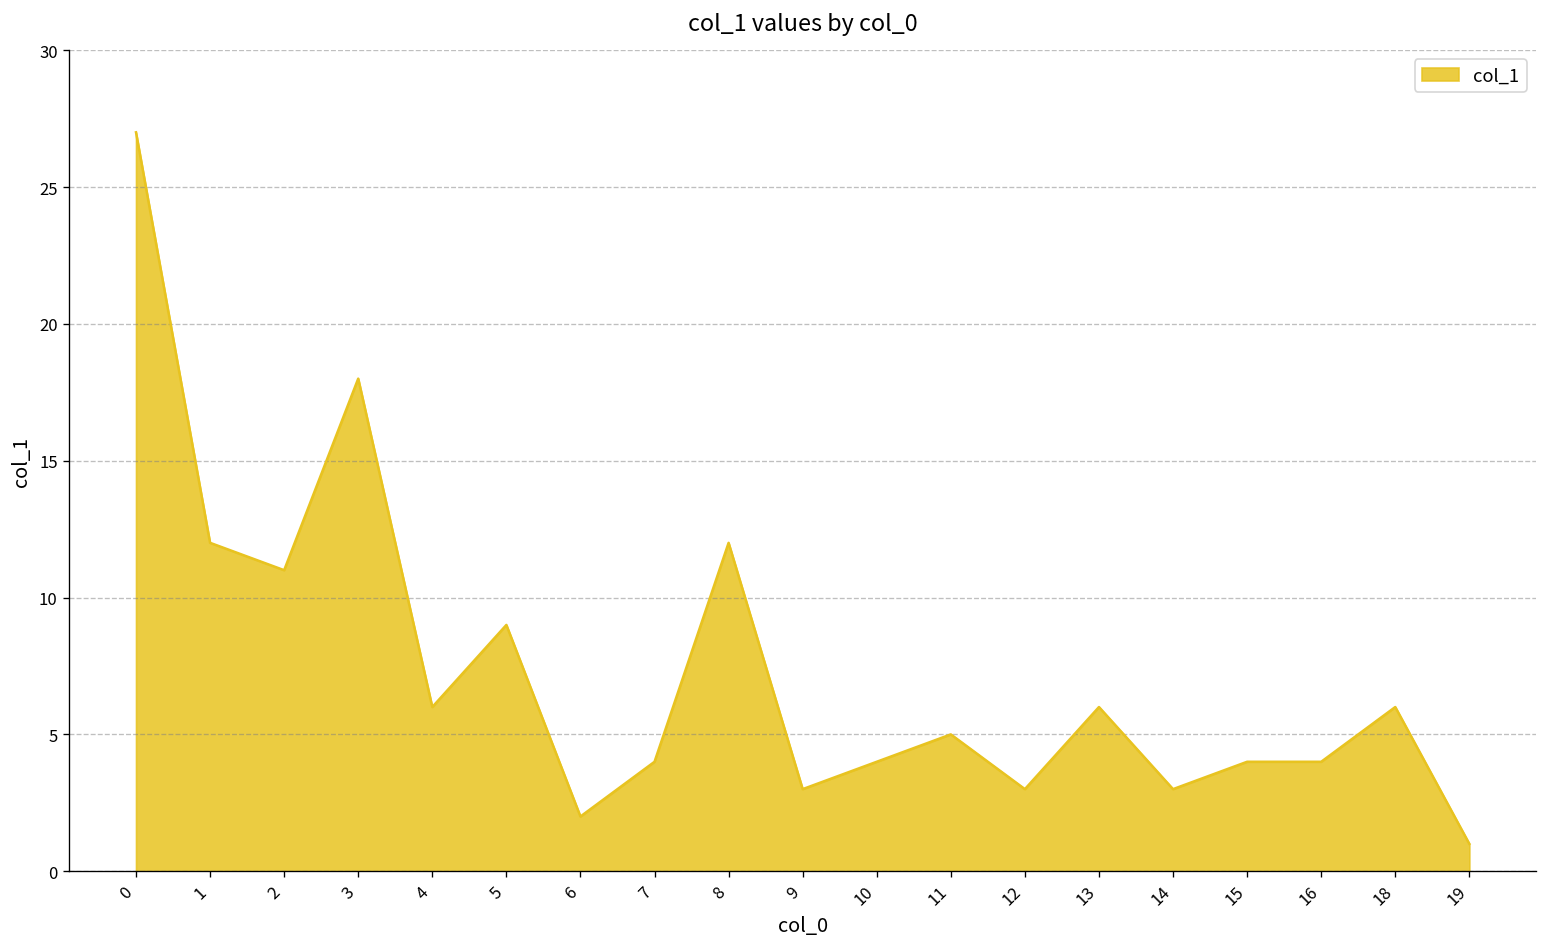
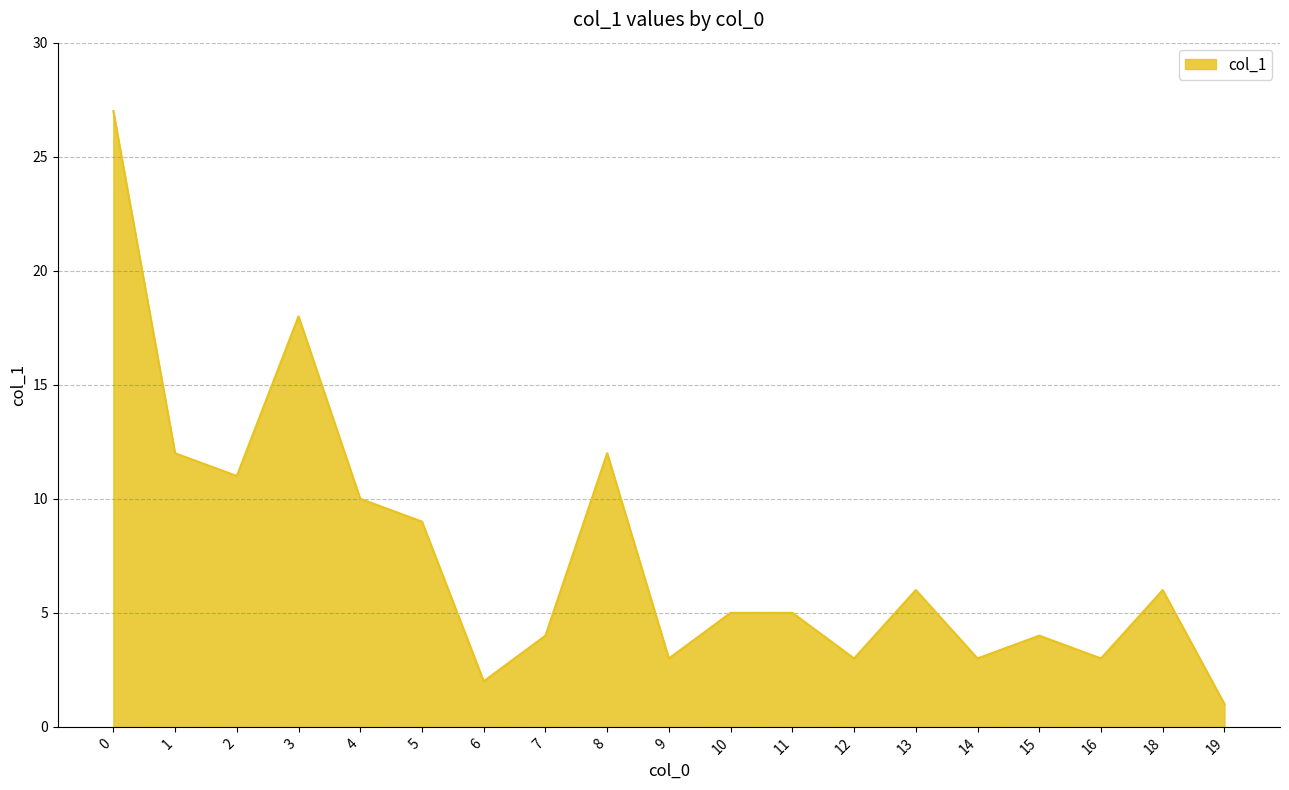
4: 6 -> 10
10: 4 -> 5
16: 4 -> 3
